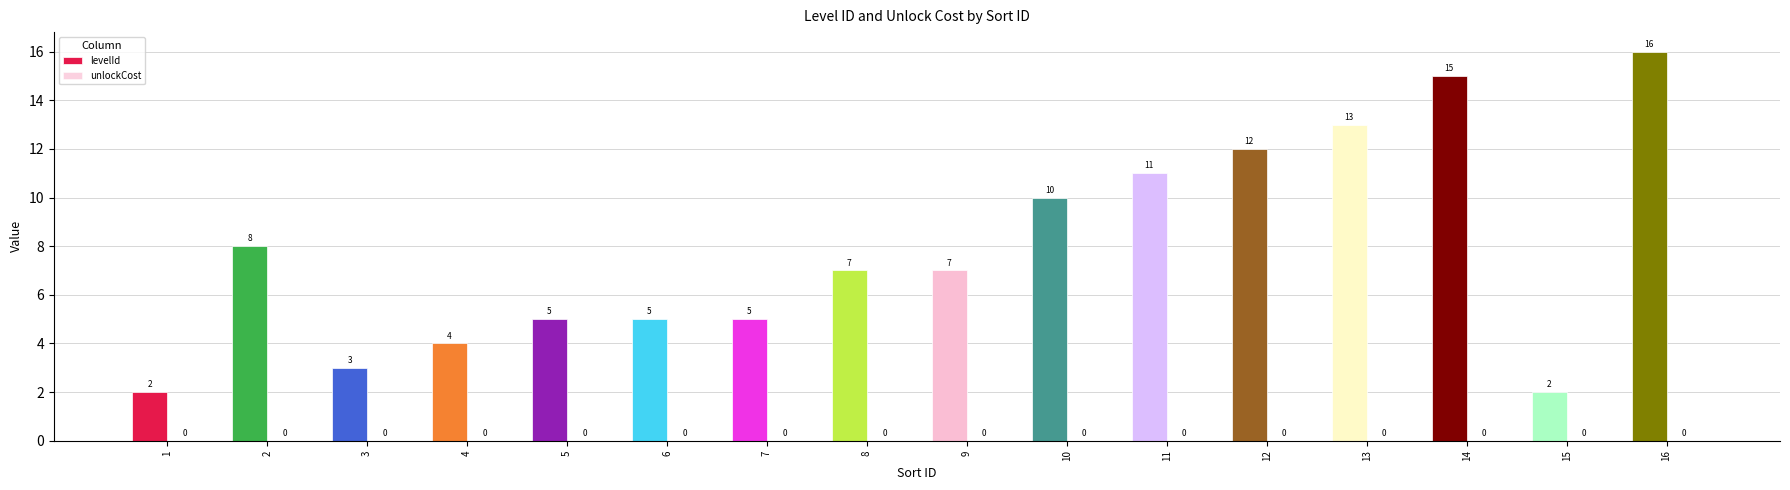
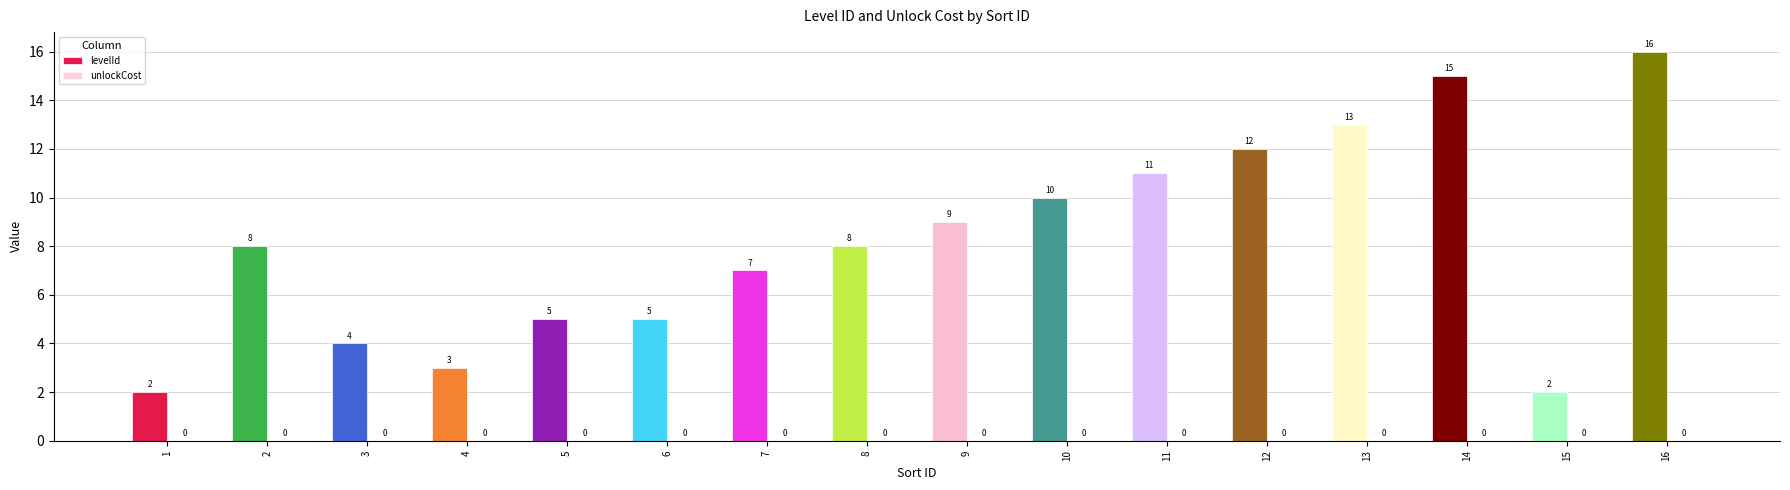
levelId, 3: 3 -> 4
levelId, 4: 4 -> 3
levelId, 7: 5 -> 7
levelId, 8: 7 -> 8
levelId, 9: 7 -> 9
